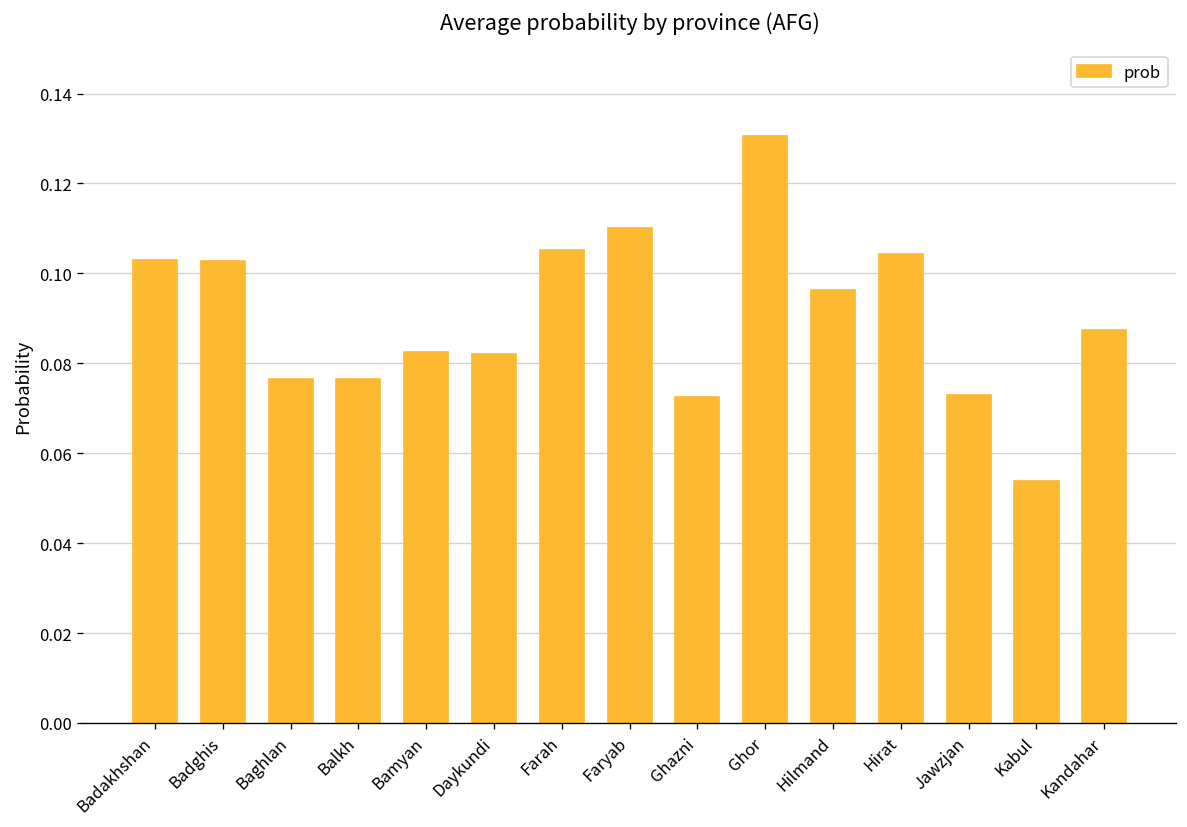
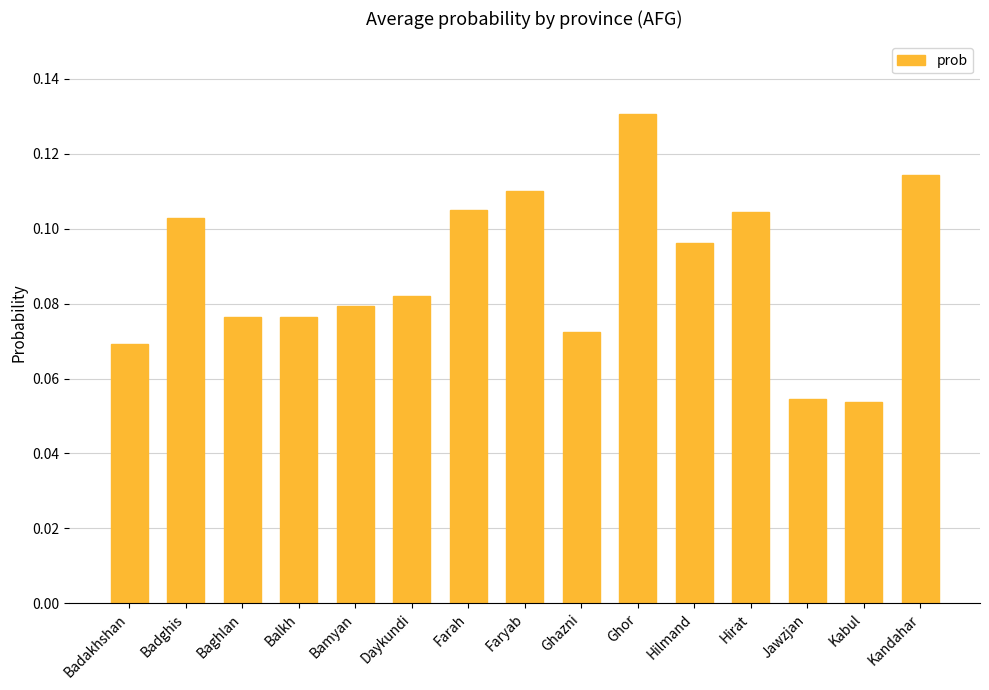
Badakhshan: 0.103 -> 0.069
Bamyan: 0.083 -> 0.079
Jawzjan: 0.073 -> 0.055
Kandahar: 0.087 -> 0.114
